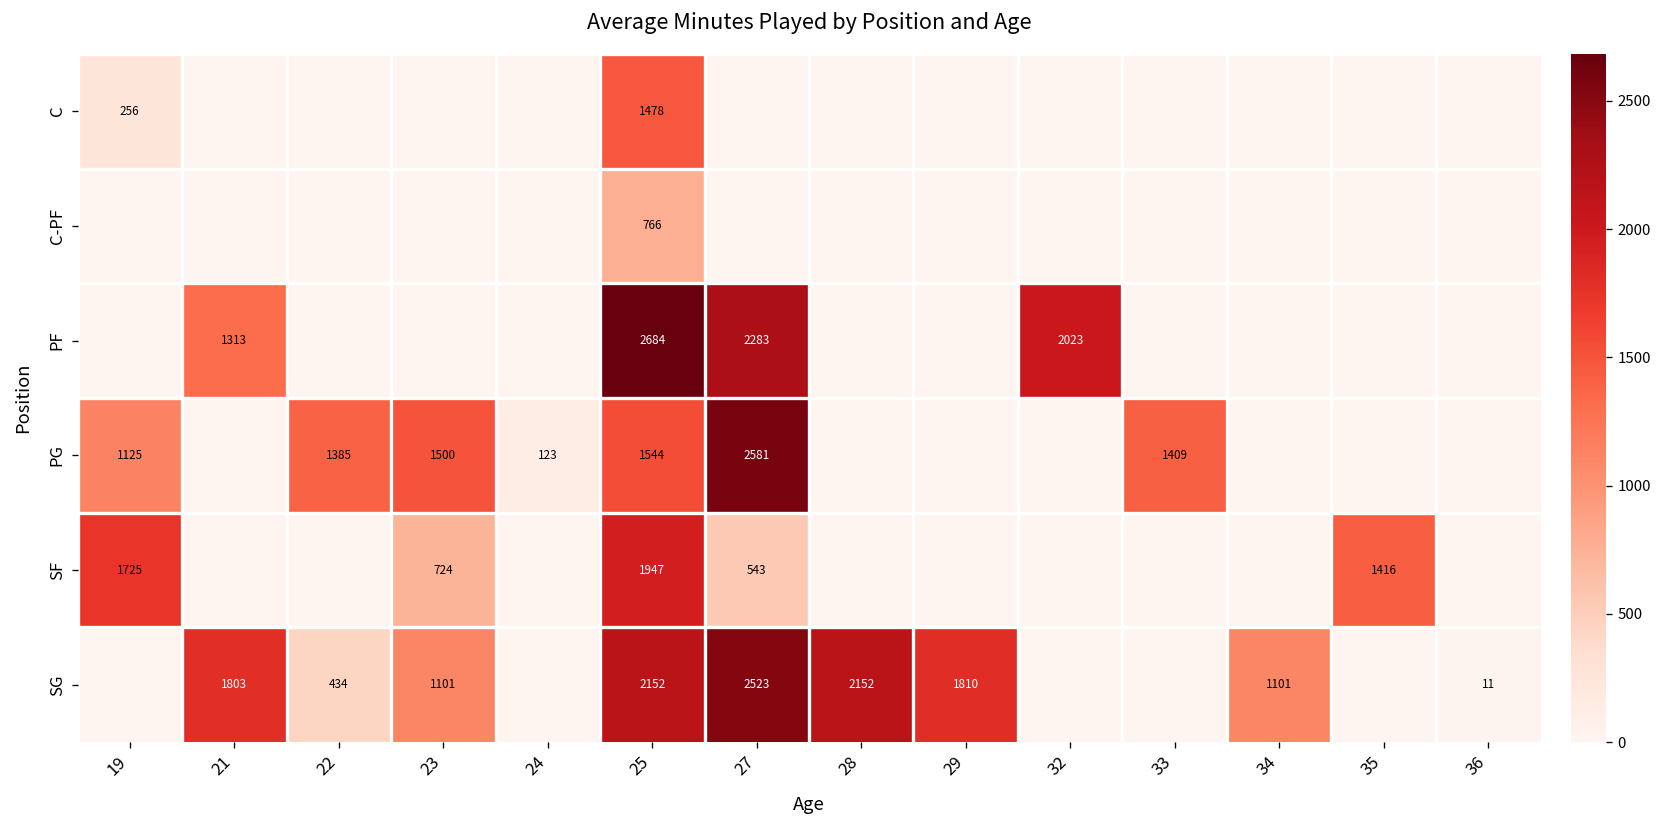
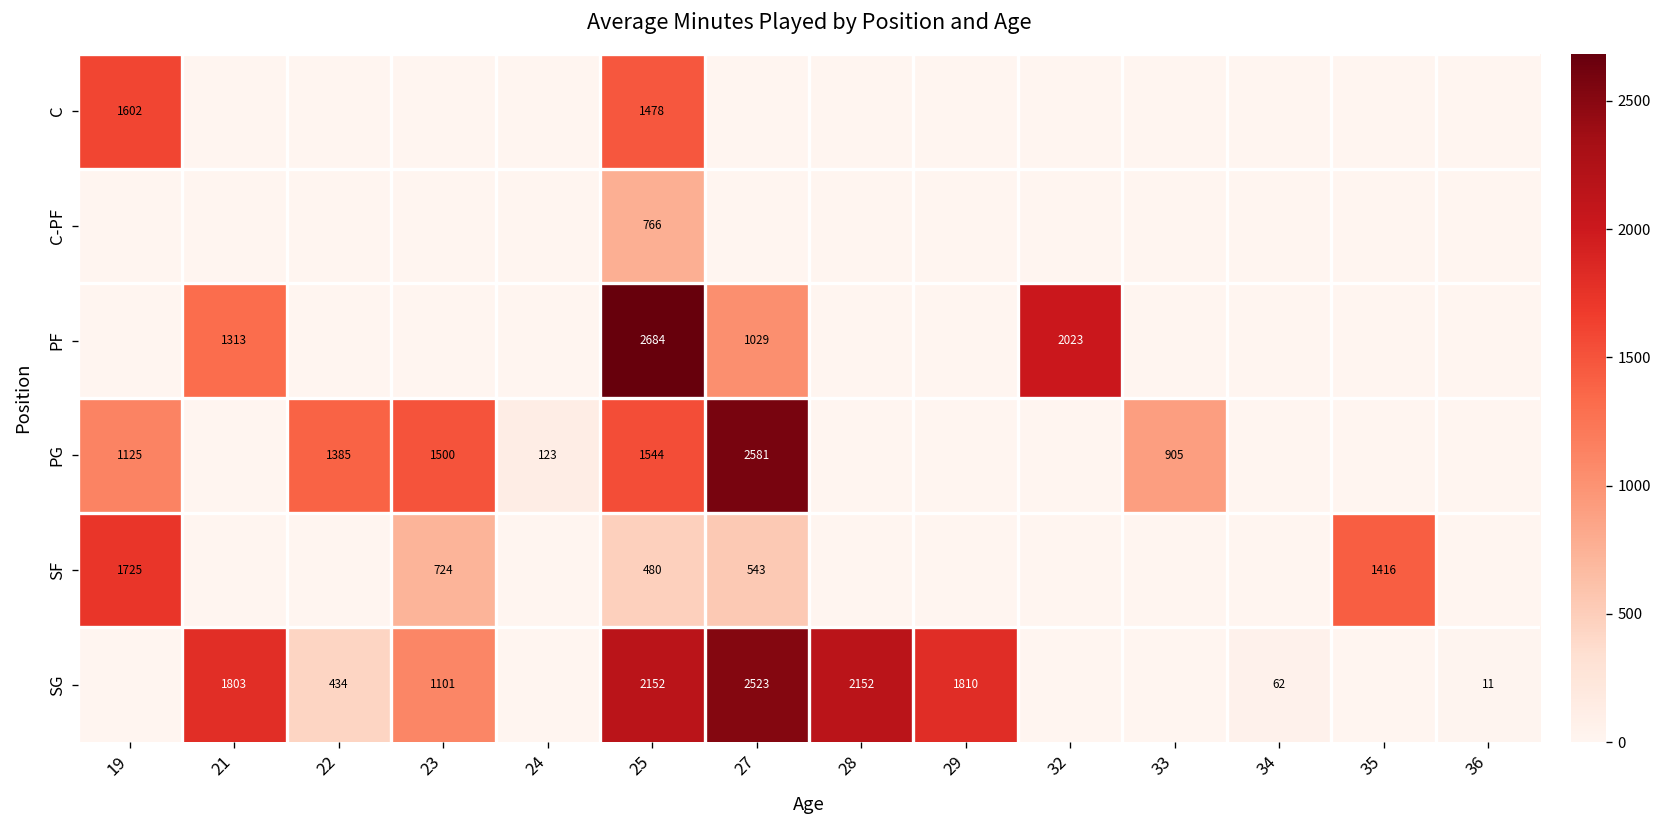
C, 19: 256 -> 1602
PF, 27: 2283 -> 1029
PG, 33: 1409 -> 905
SF, 25: 1947 -> 480
SG, 34: 1101 -> 62
